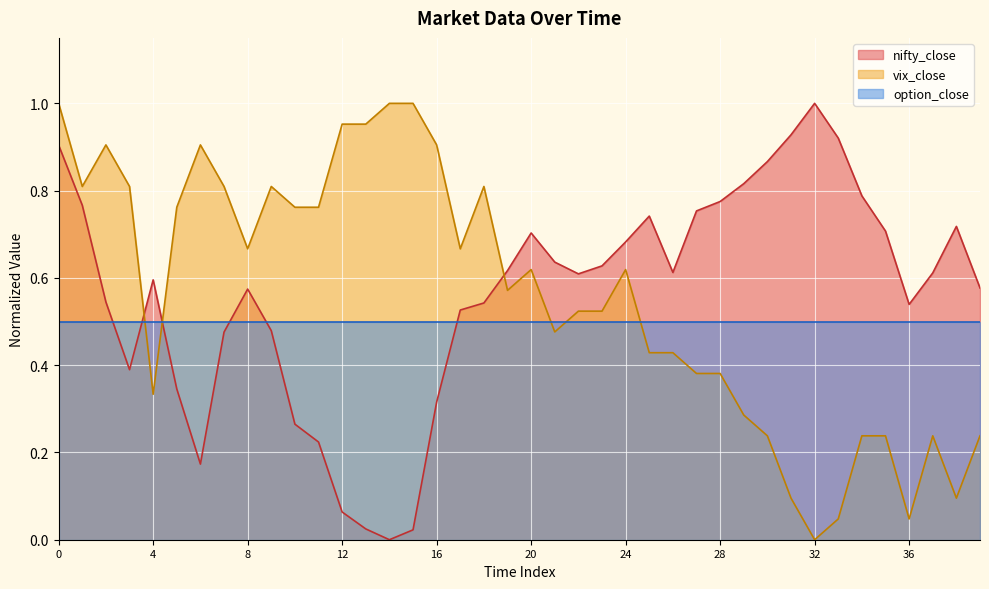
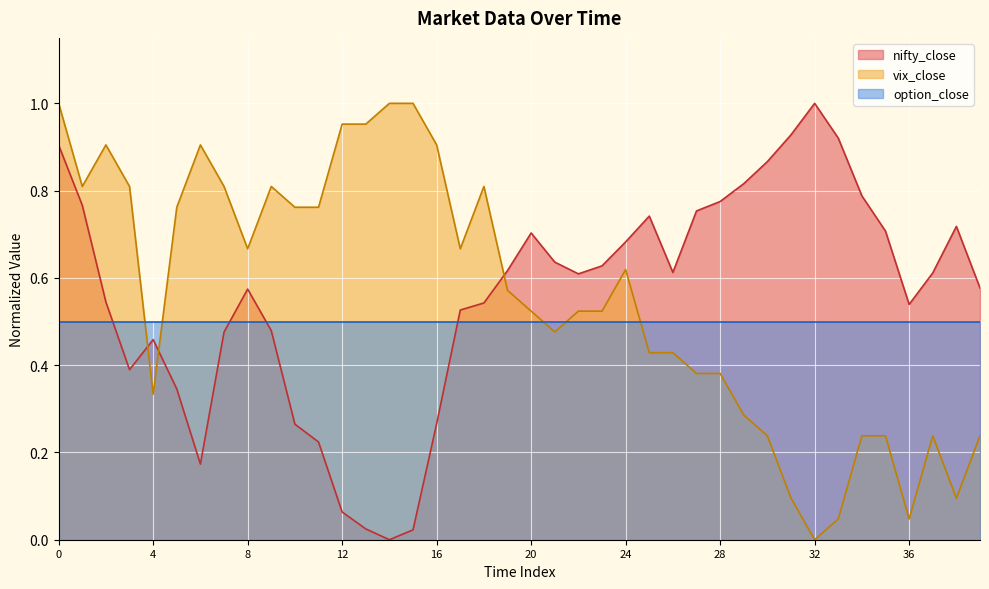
nifty_close, 4: 0.60 -> 0.46
nifty_close, 16: 0.32 -> 0.27
vix_close, 20: 0.62 -> 0.52
